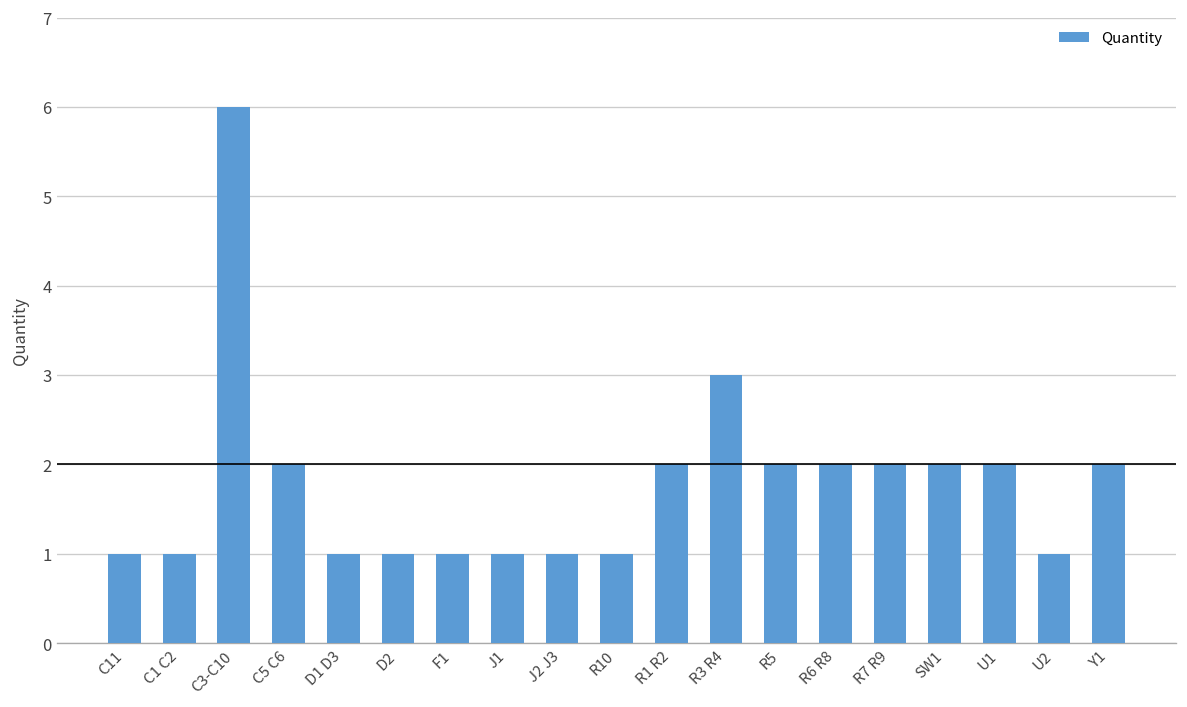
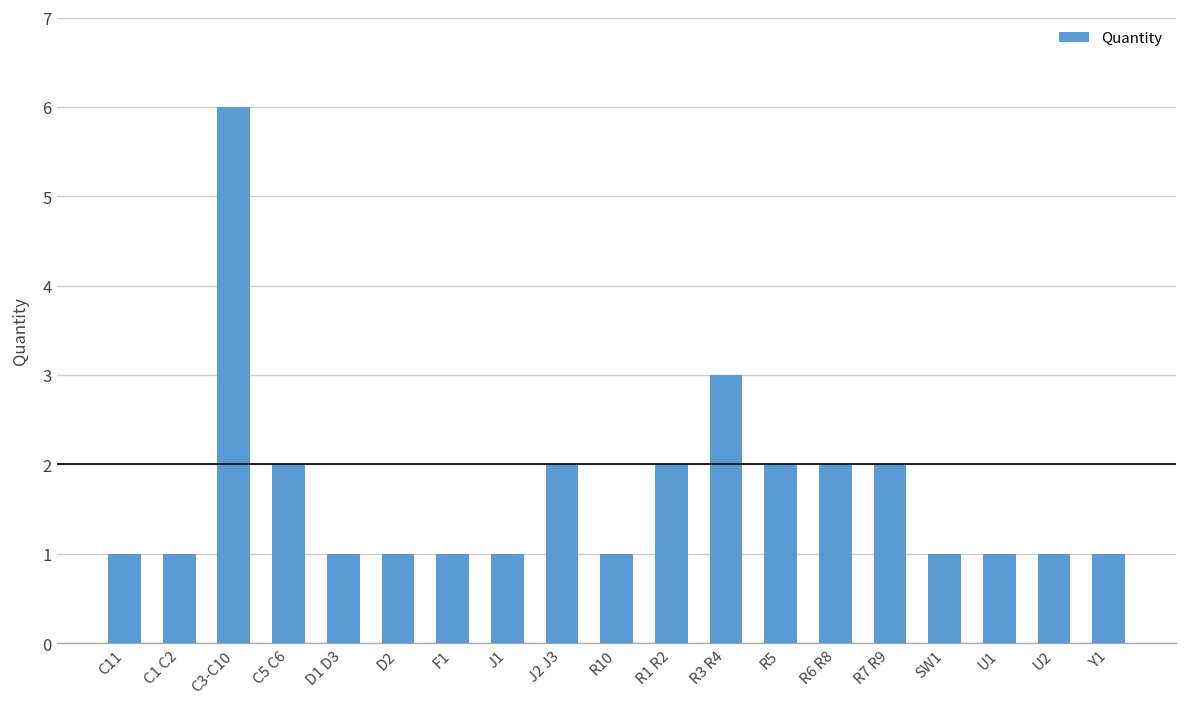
J2 J3: 1 -> 2
SW1: 2 -> 1
U1: 2 -> 1
Y1: 2 -> 1
